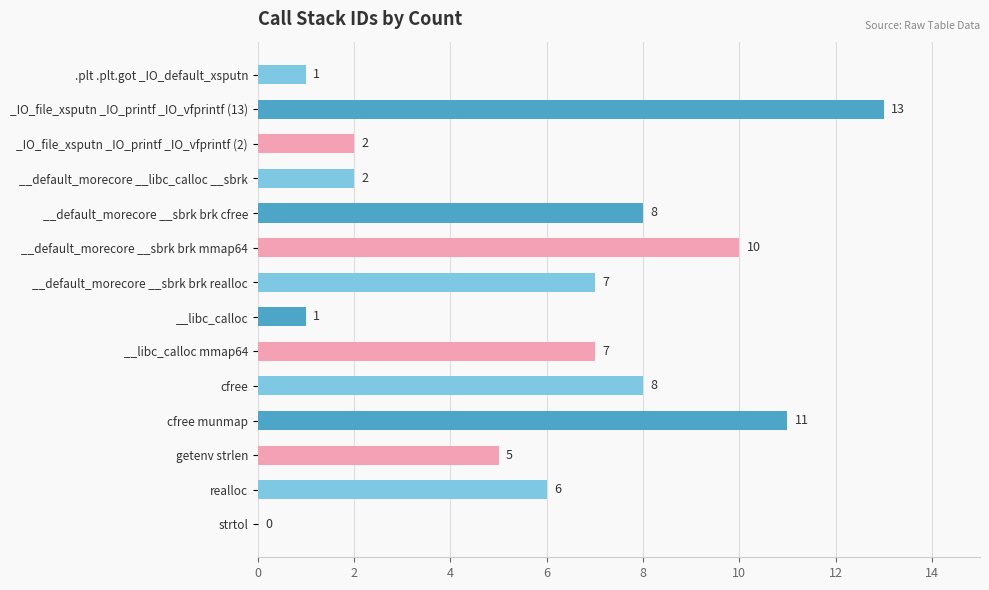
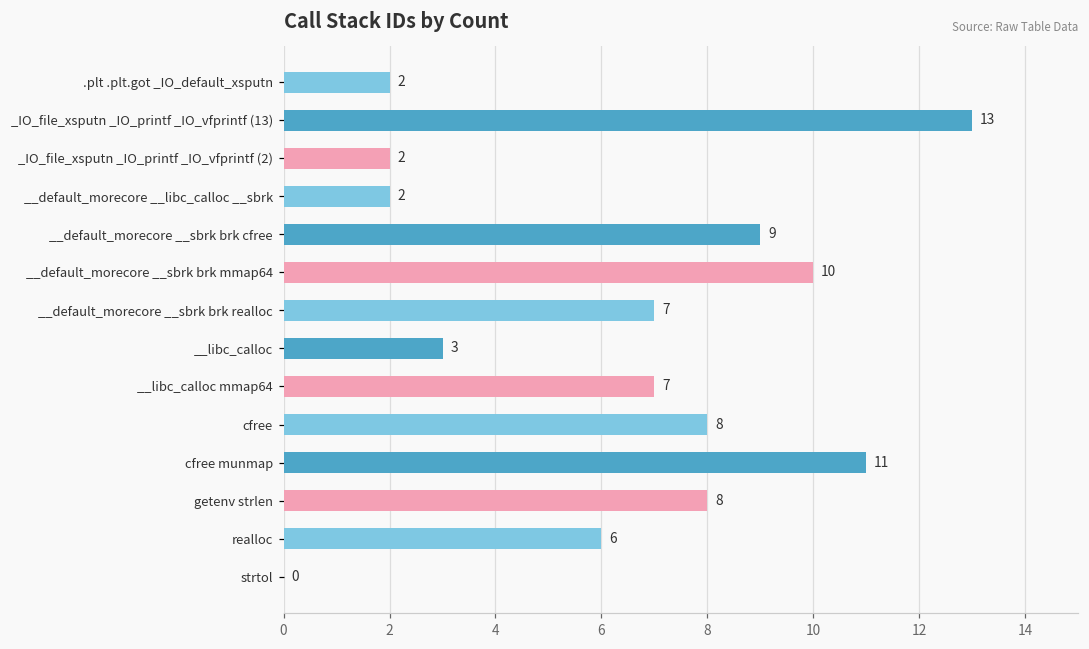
.plt .plt.got _IO_default_xsputn: 1 -> 2
__default_morecore __sbrk brk cfree: 8 -> 9
__libc_calloc: 1 -> 3
getenv strlen: 5 -> 8
